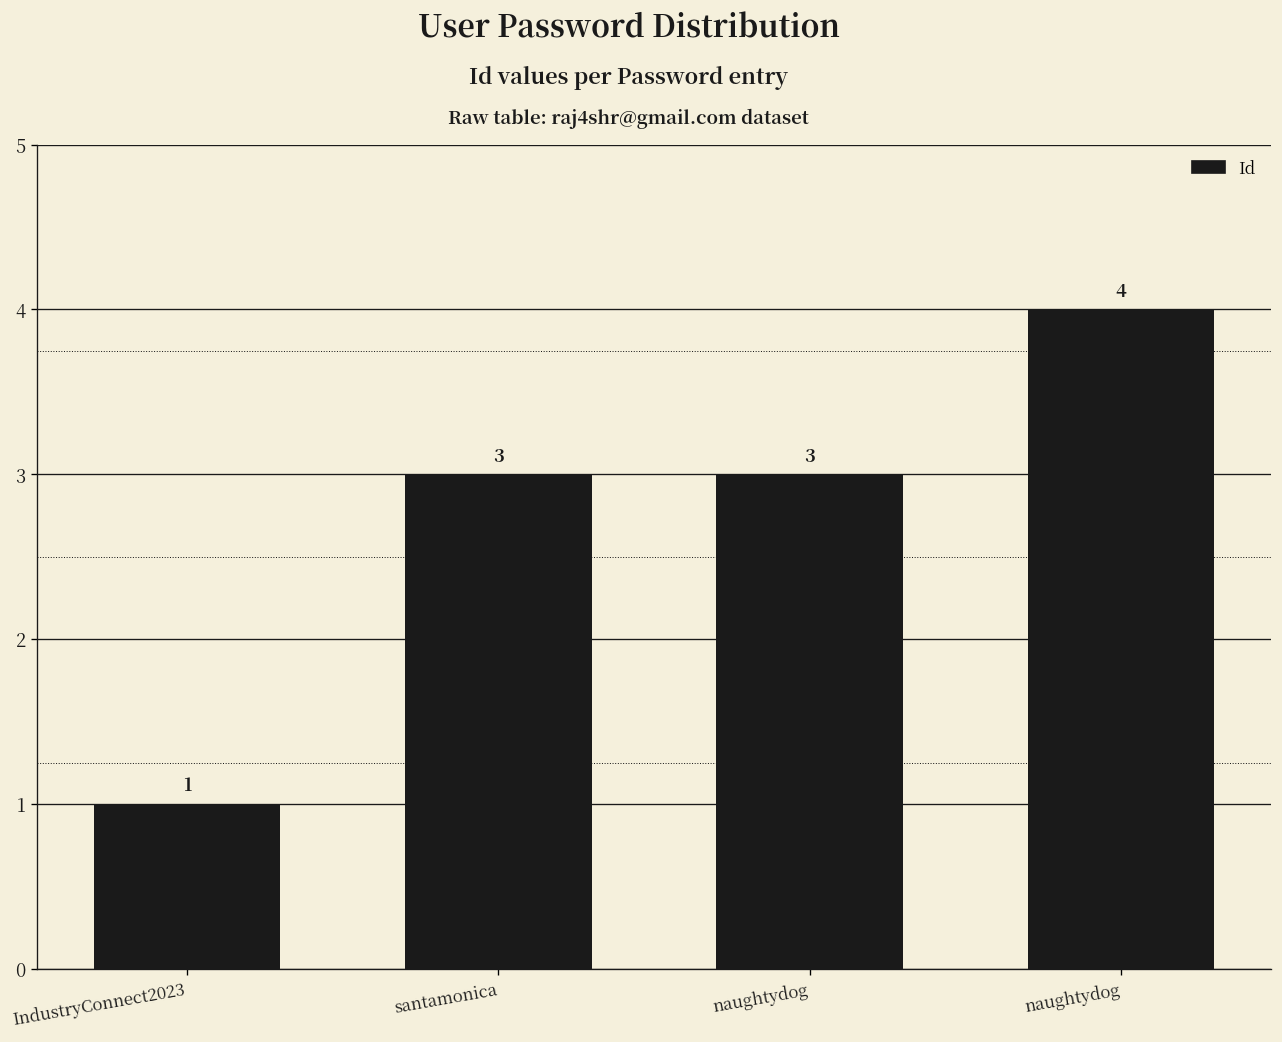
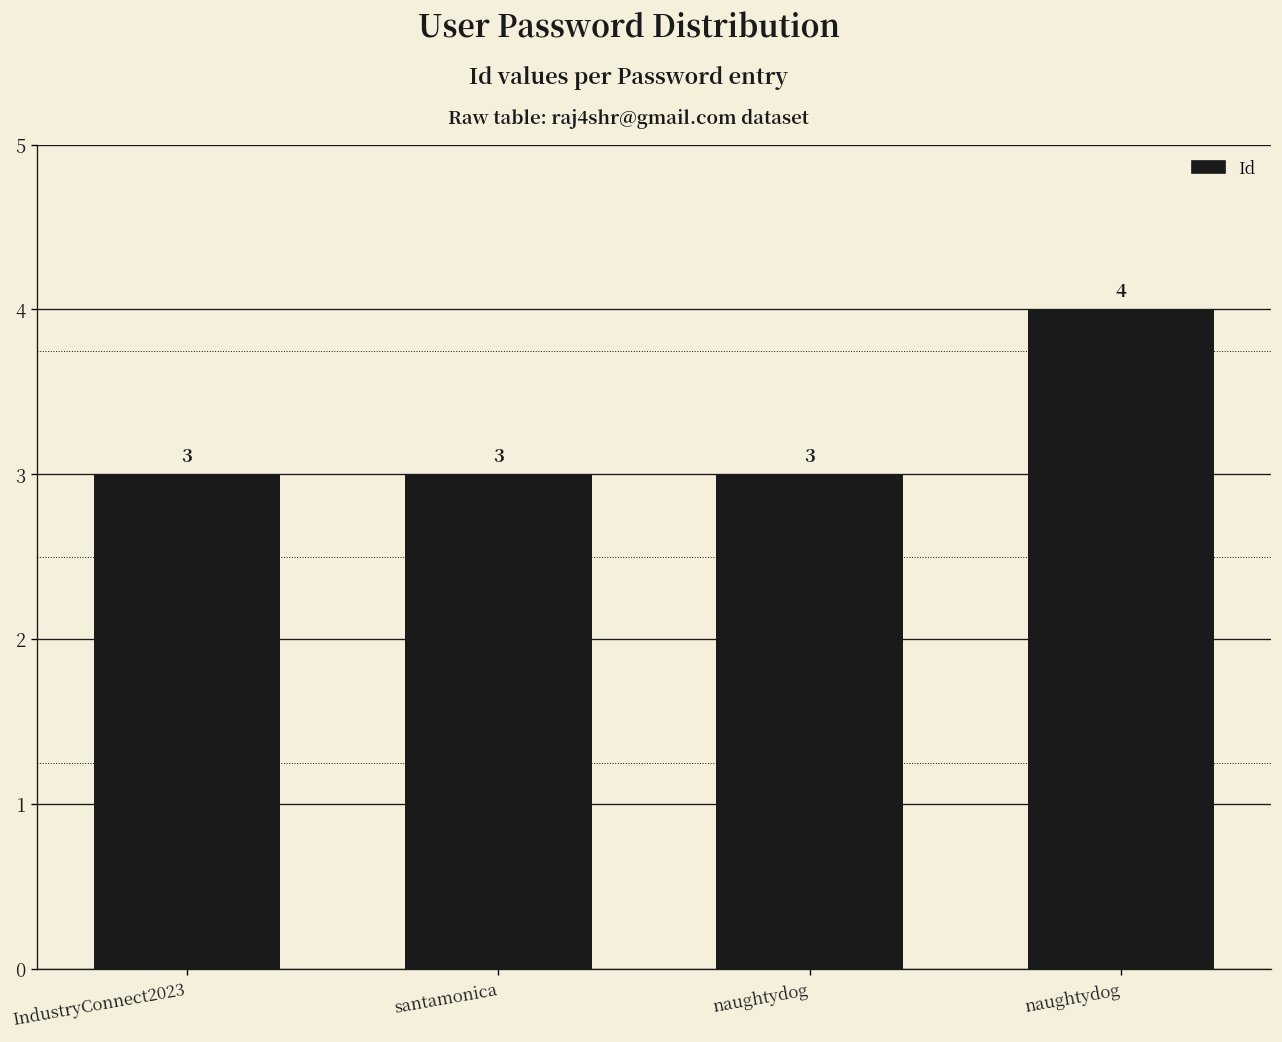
IndustryConnect2023: 1 -> 3
